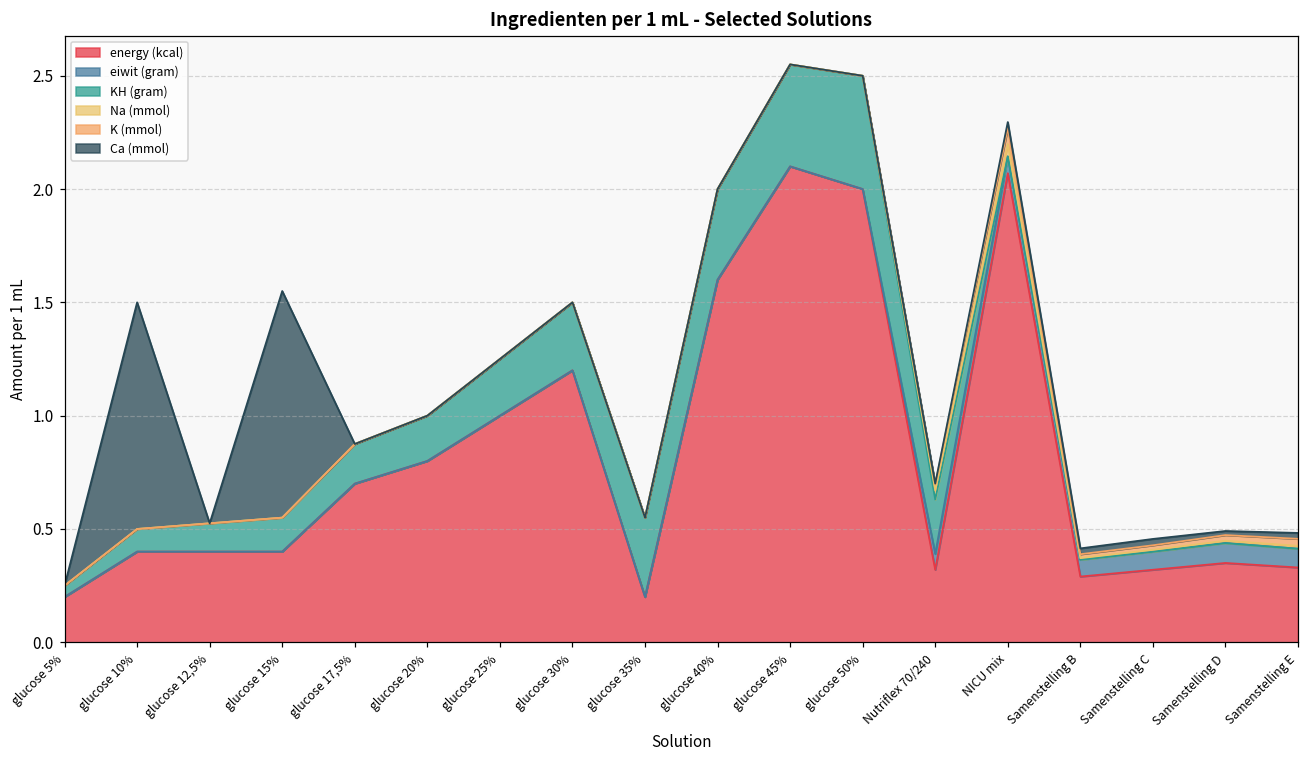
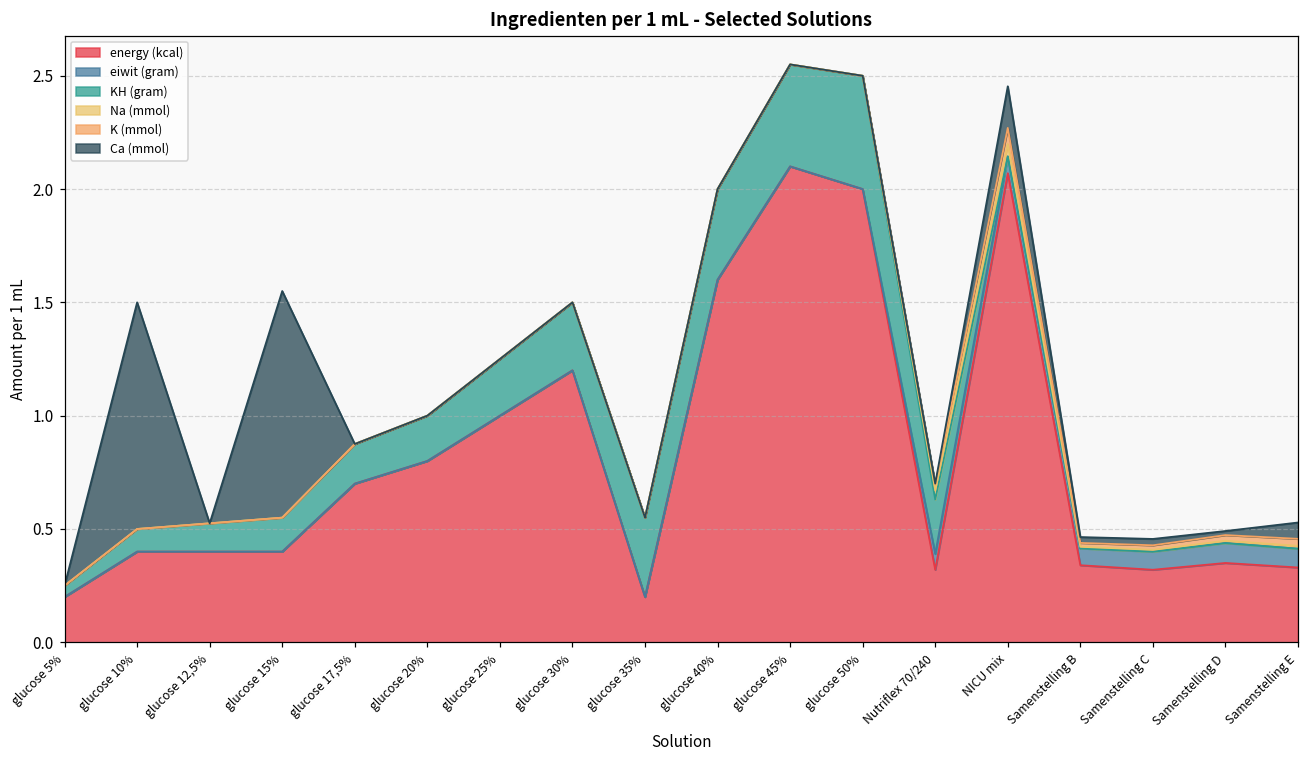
Ca (mmol), NICU mix: 0.03 -> 0.18
energy (kcal), Samenstelling B: 0.29 -> 0.34
Ca (mmol), Samenstelling E: 0.03 -> 0.07
